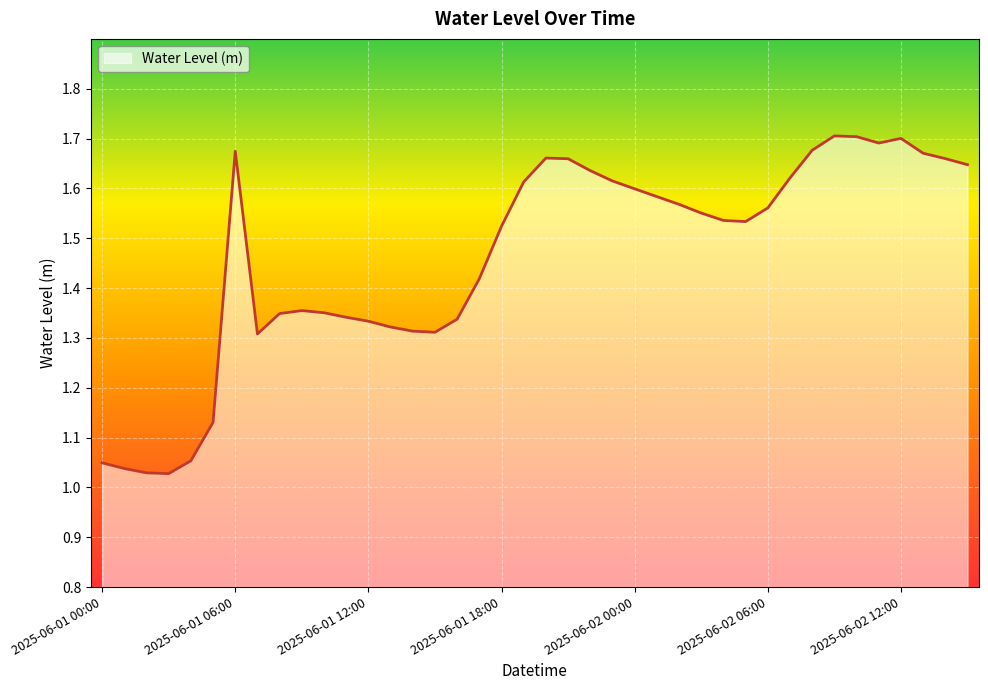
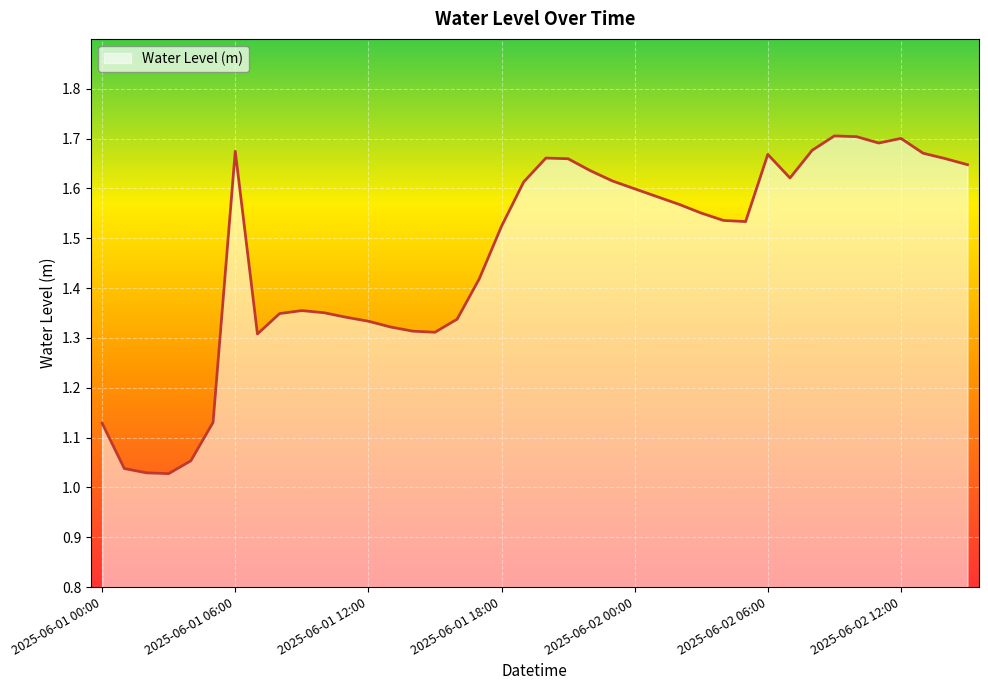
2025-06-01 00:00: 1.05 -> 1.13
2025-06-02 06:00: 1.56 -> 1.67
